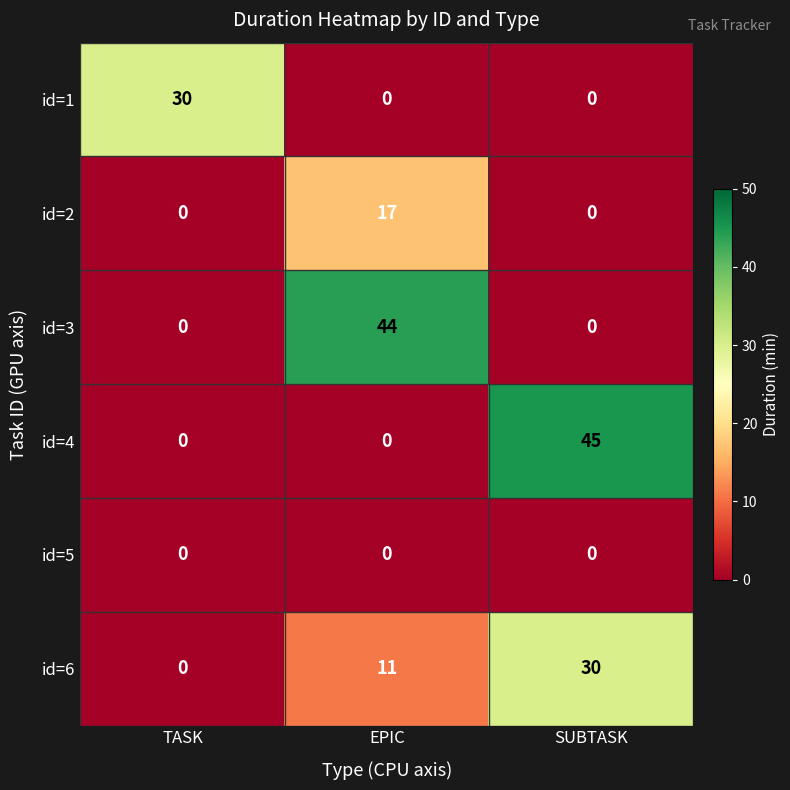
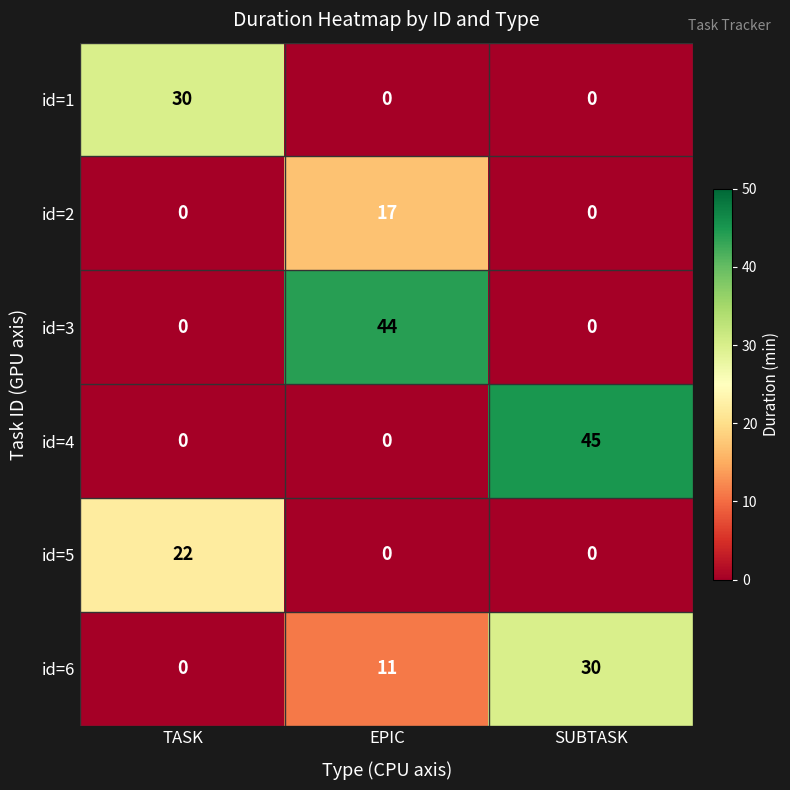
id=5, TASK: 0 -> 22
